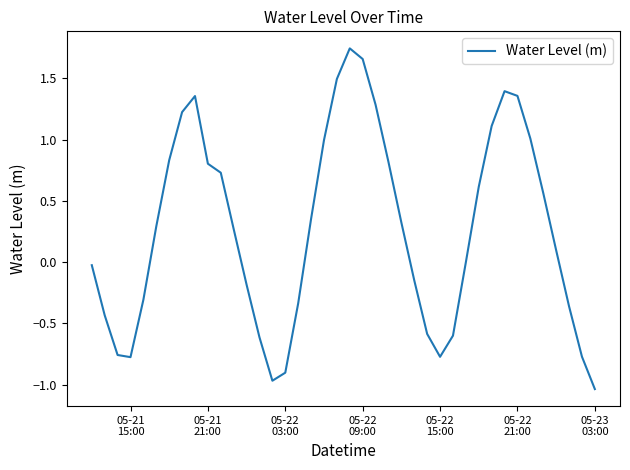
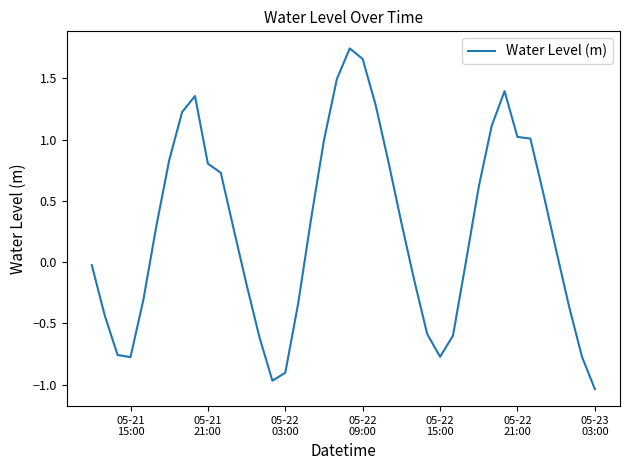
05-22 21:00: 1.36 -> 1.02
